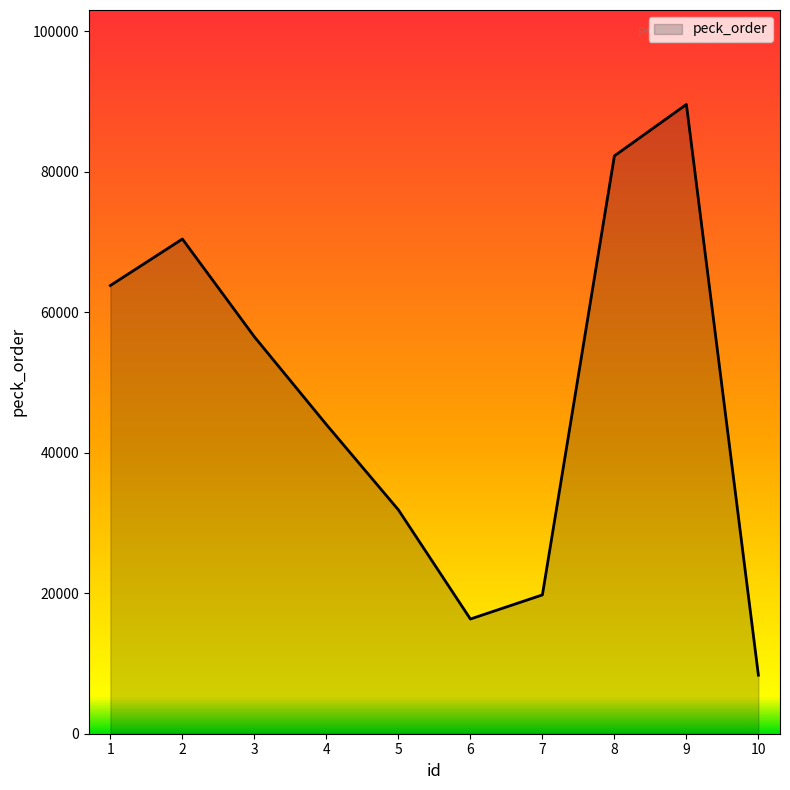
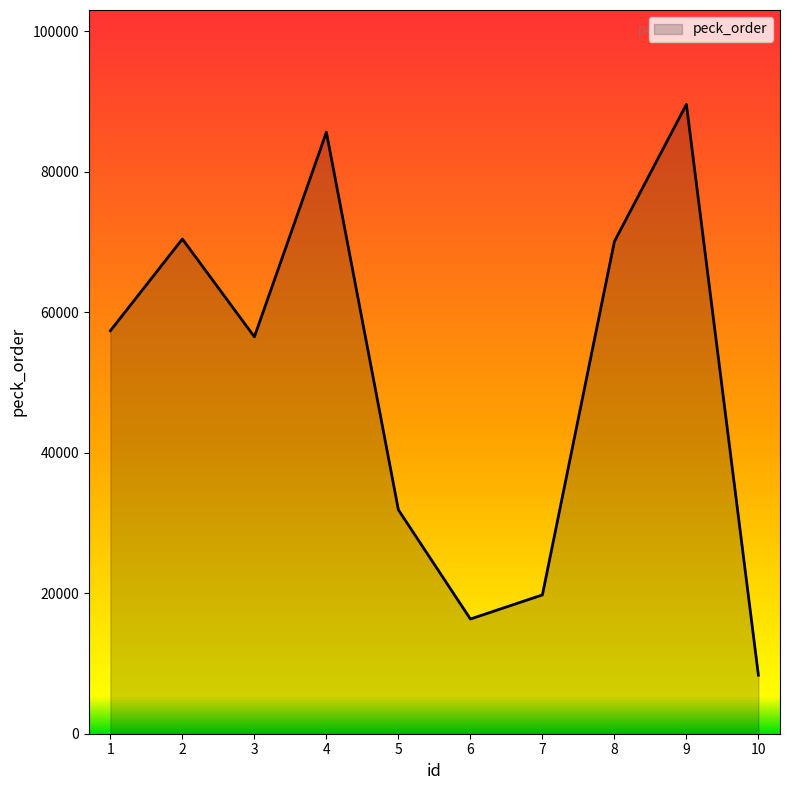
1: 64000 -> 57000
4: 44000 -> 86000
8: 82000 -> 70000
